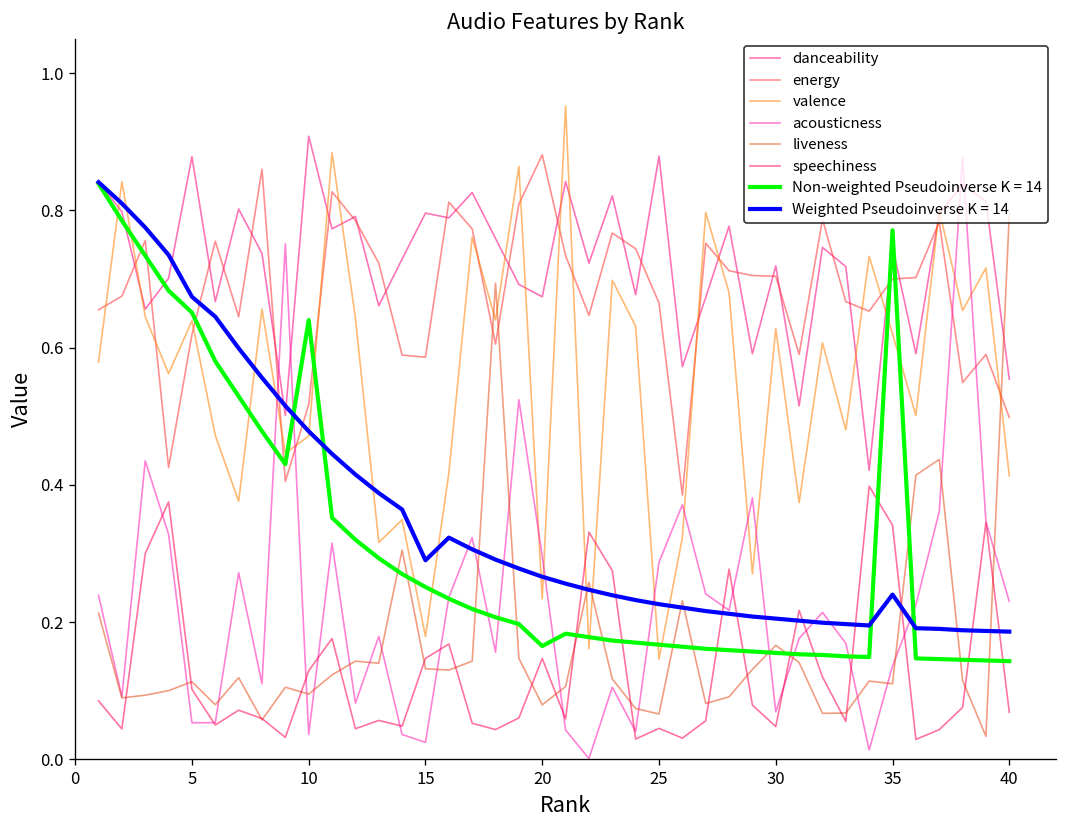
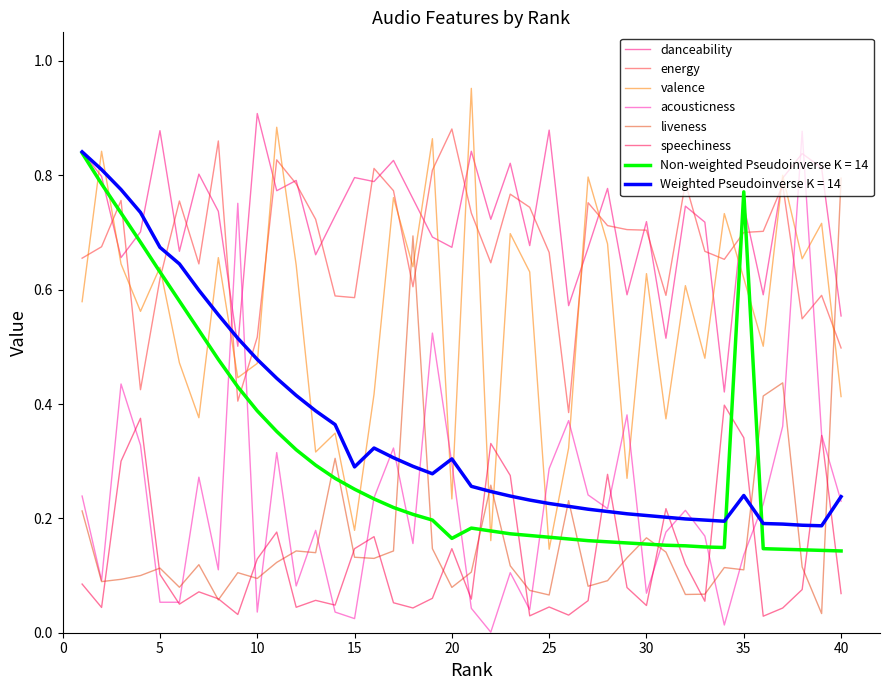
Non-weighted Pseudoinverse K = 14, 5: 0.65 -> 0.63
Non-weighted Pseudoinverse K = 14, 10: 0.64 -> 0.39
Weighted Pseudoinverse K = 14, 20: 0.27 -> 0.30
Weighted Pseudoinverse K = 14, 40: 0.19 -> 0.24
